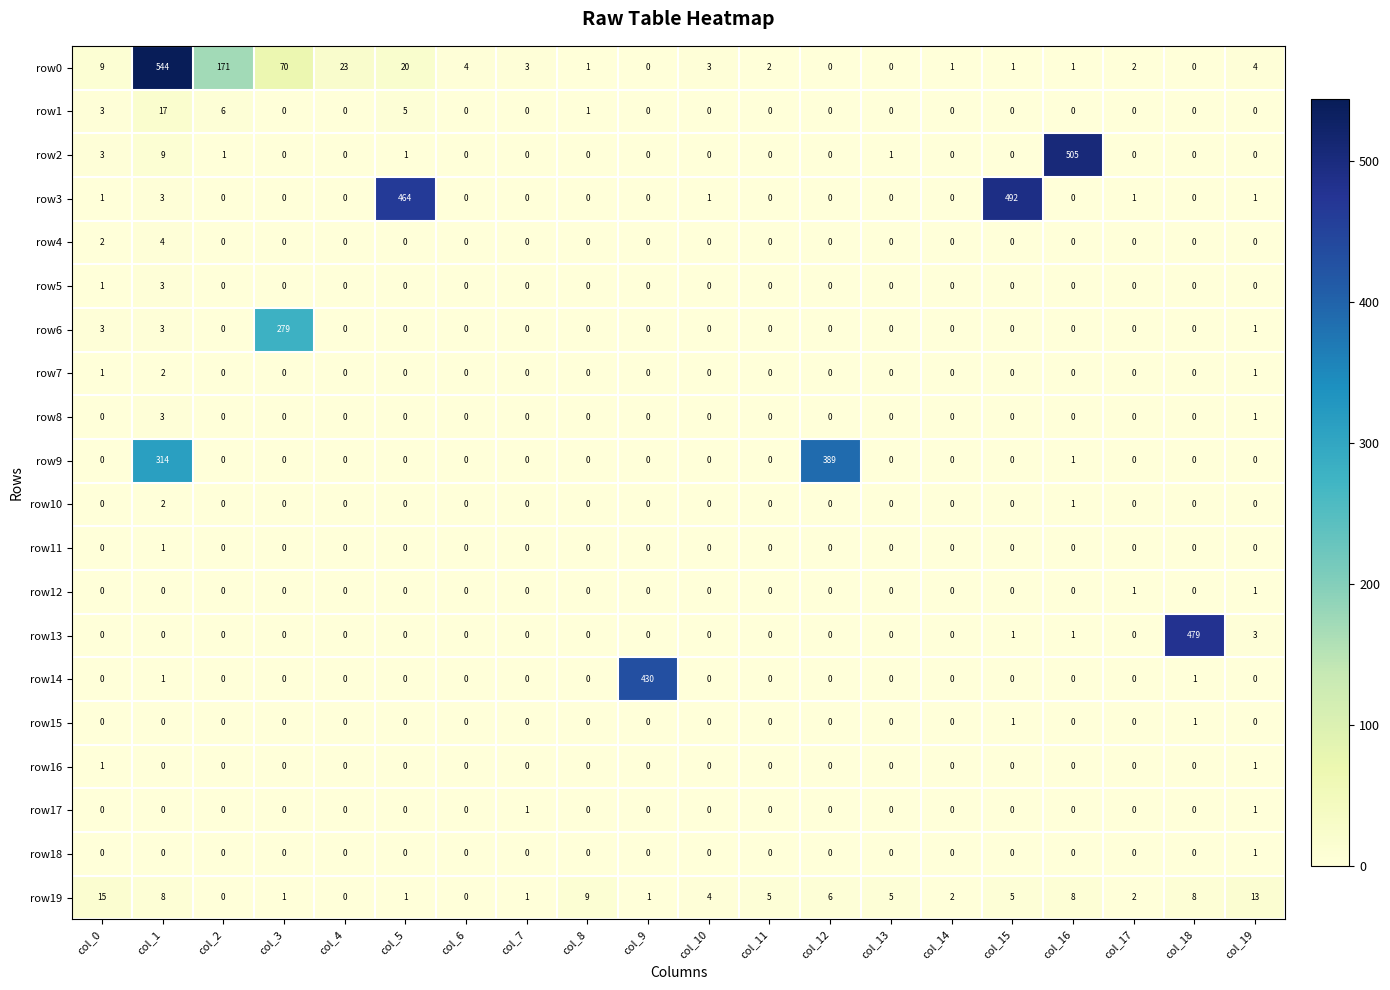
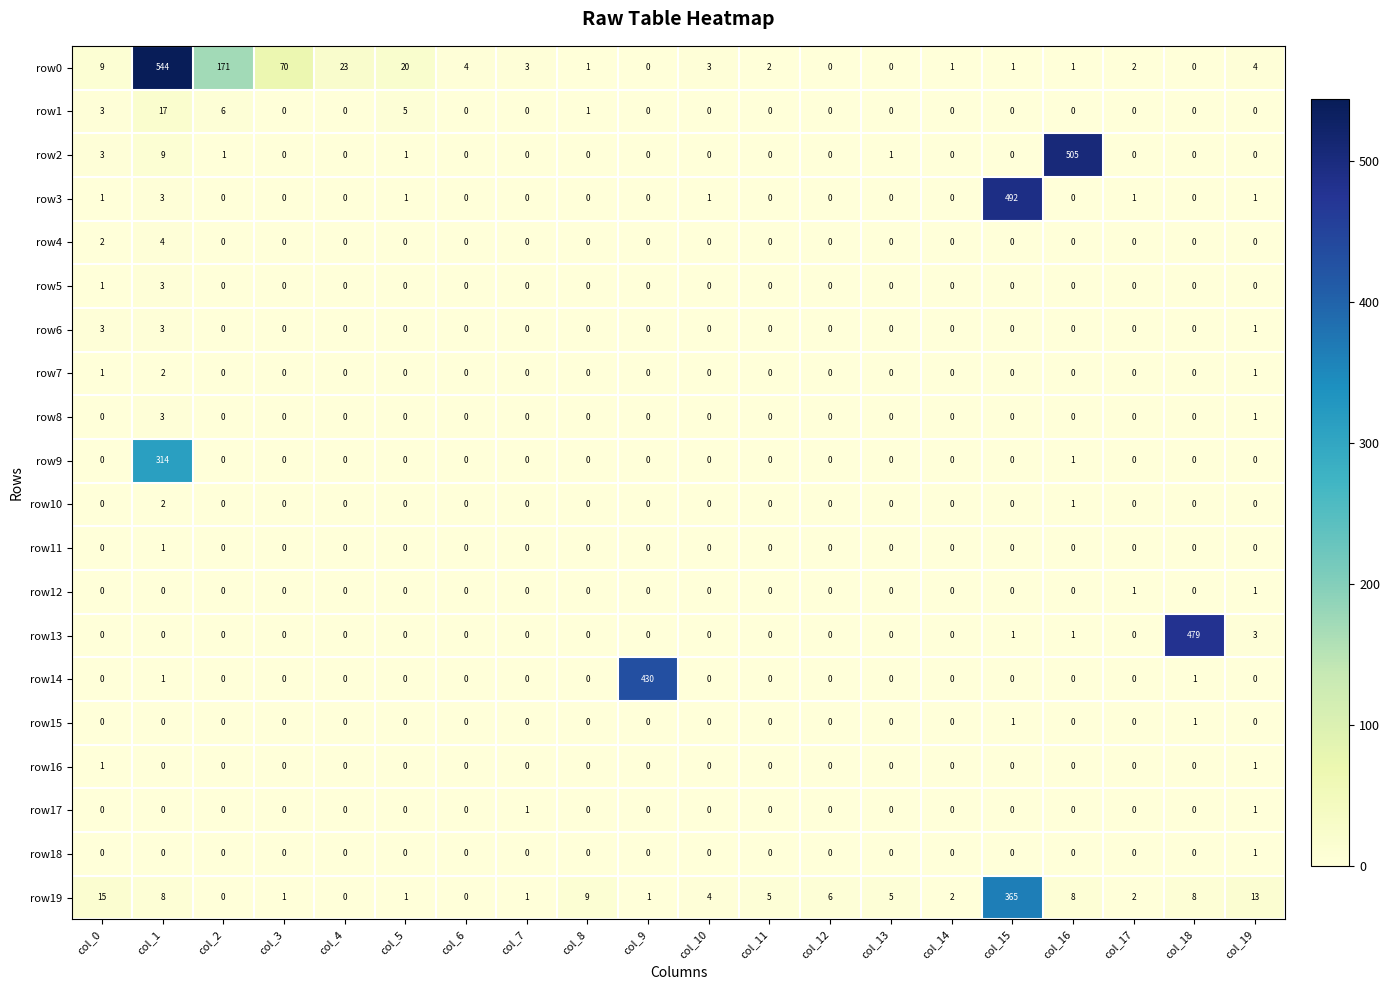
row3, col_5: 464 -> 1
row6, col_3: 279 -> 0
row9, col_12: 389 -> 0
row19, col_15: 5 -> 365
